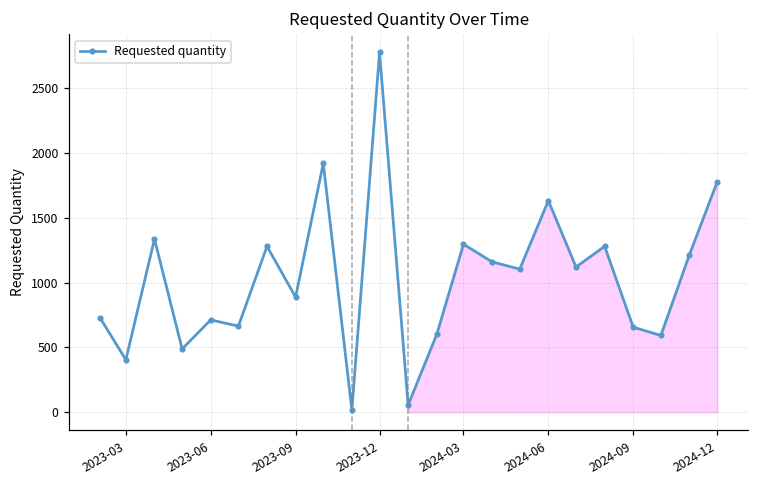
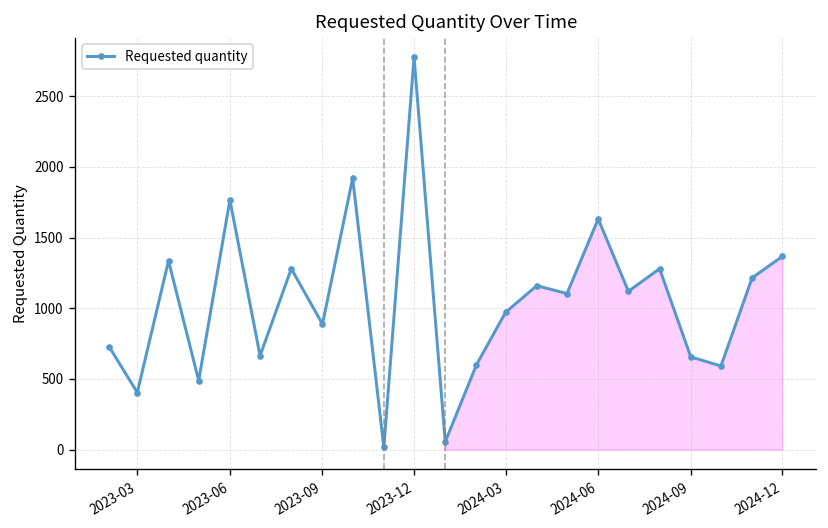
Requested quantity, 2023-06: 710 -> 1770
Requested quantity, 2024-03: 1300 -> 970
Requested quantity, 2024-12: 1780 -> 1370
